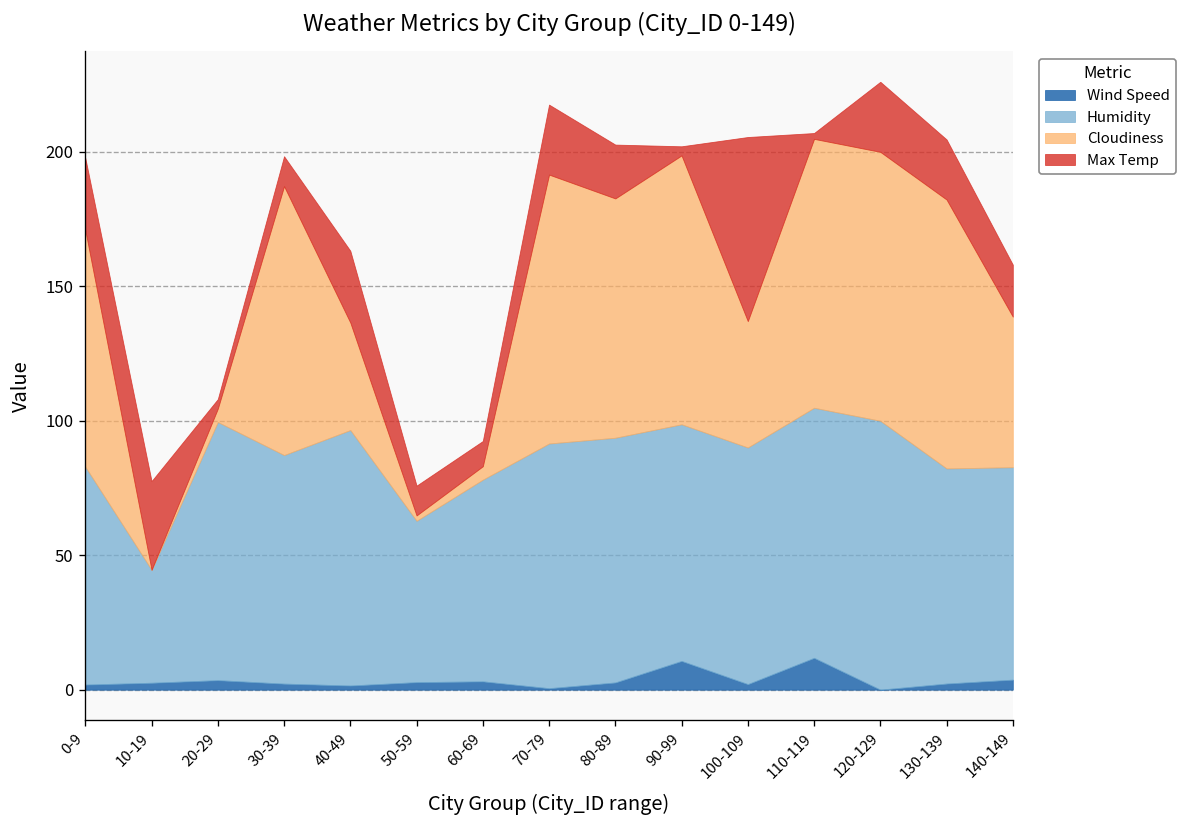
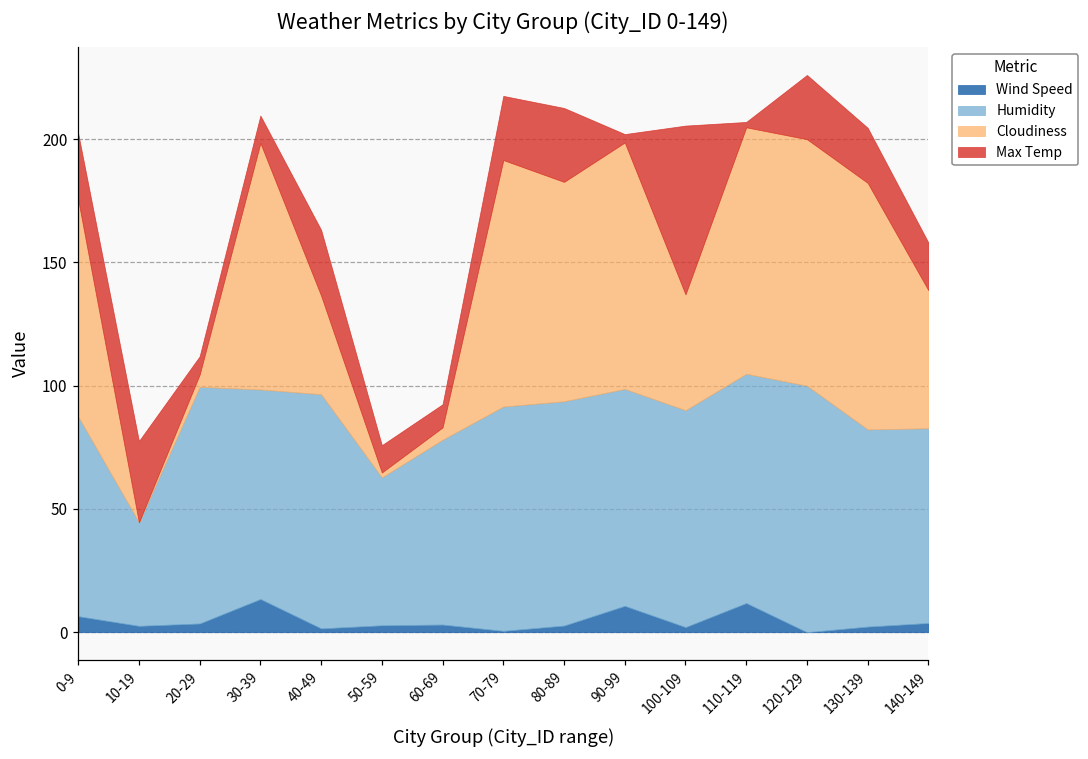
Wind Speed, 0-9: 2 -> 6
Max Temp, 20-29: 4 -> 7
Wind Speed, 30-39: 2 -> 13
Max Temp, 80-89: 20 -> 30
